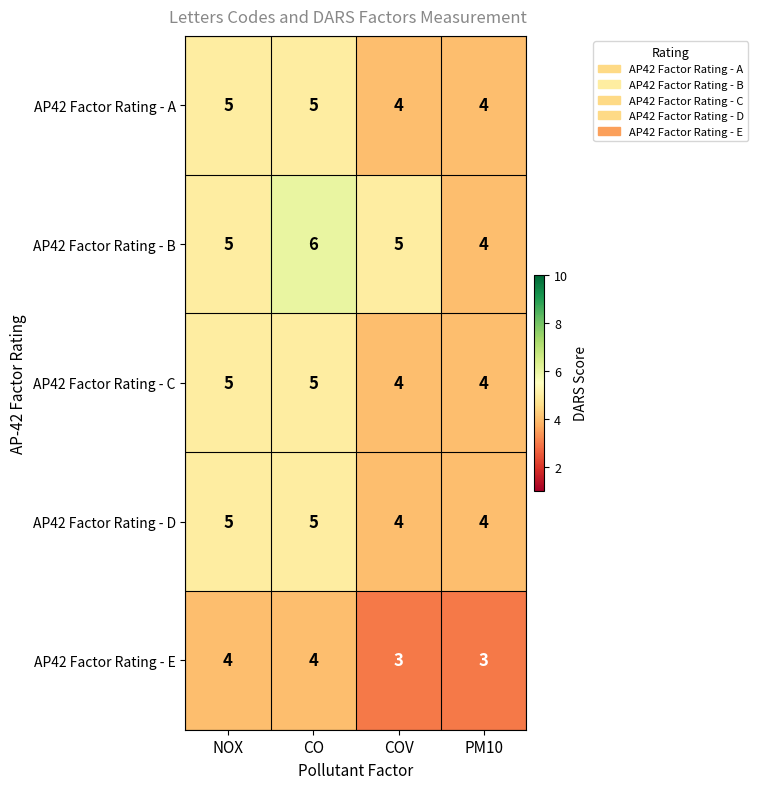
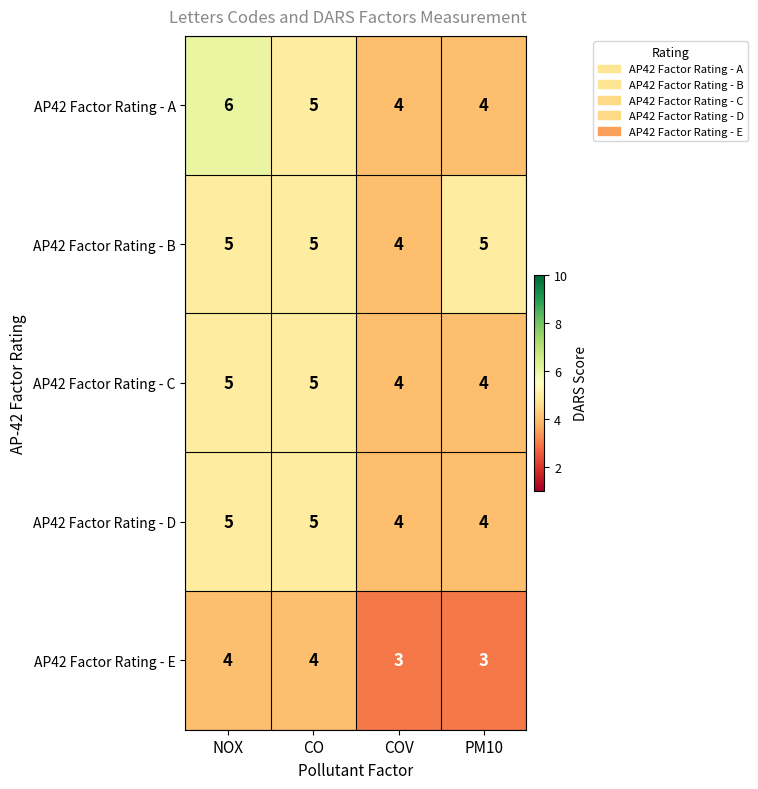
AP42 Factor Rating - A, NOX: 5 -> 6
AP42 Factor Rating - B, CO: 6 -> 5
AP42 Factor Rating - B, COV: 5 -> 4
AP42 Factor Rating - B, PM10: 4 -> 5
